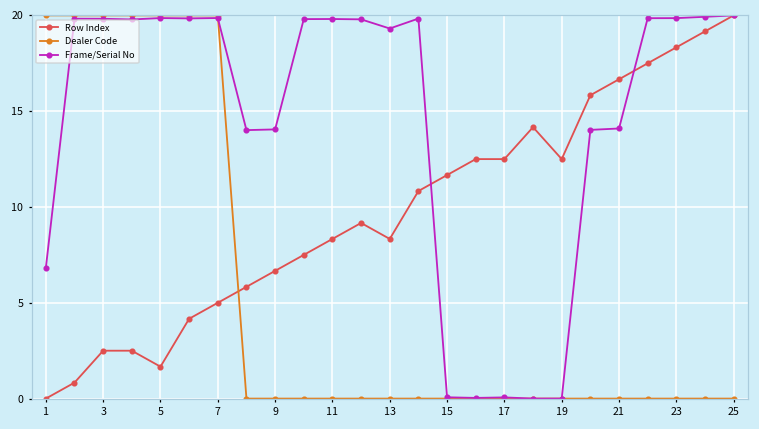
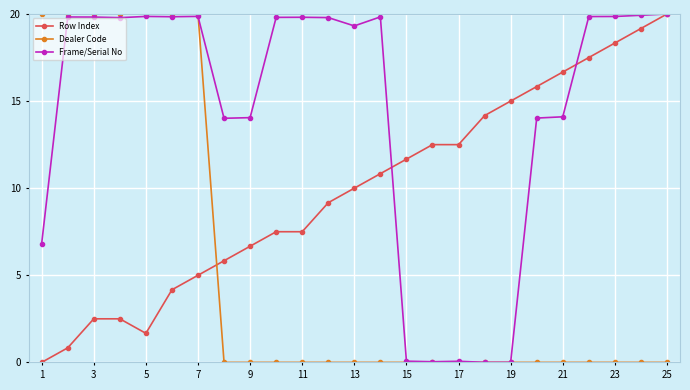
Row Index, 11: 8.3 -> 7.5
Row Index, 13: 8.3 -> 10.0
Row Index, 19: 12.5 -> 15.0
